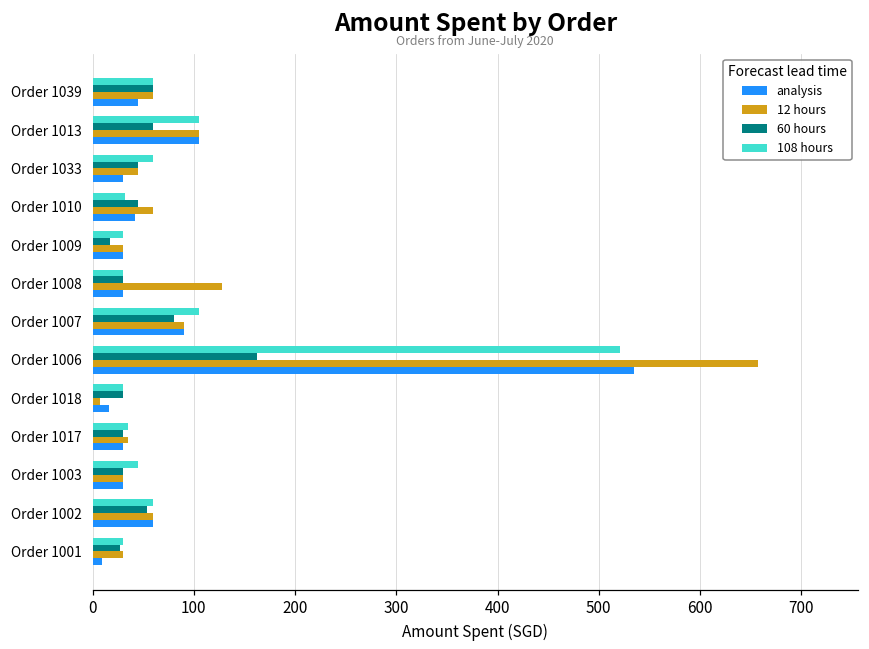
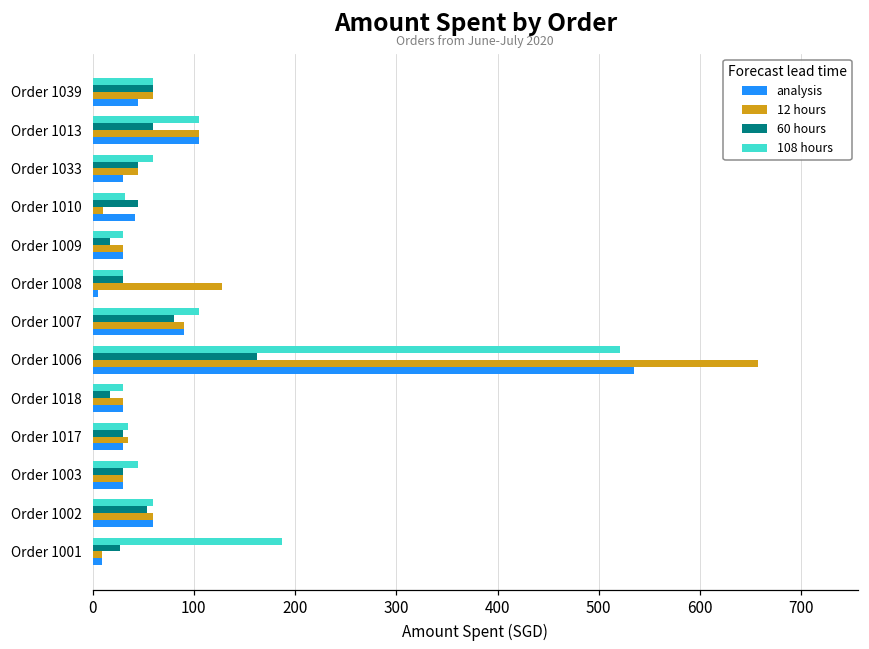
12 hours, Order 1010: 60 -> 10
analysis, Order 1008: 30 -> 10
60 hours, Order 1018: 30 -> 20
12 hours, Order 1018: 10 -> 30
analysis, Order 1018: 20 -> 30
108 hours, Order 1001: 30 -> 190
12 hours, Order 1001: 30 -> 10
